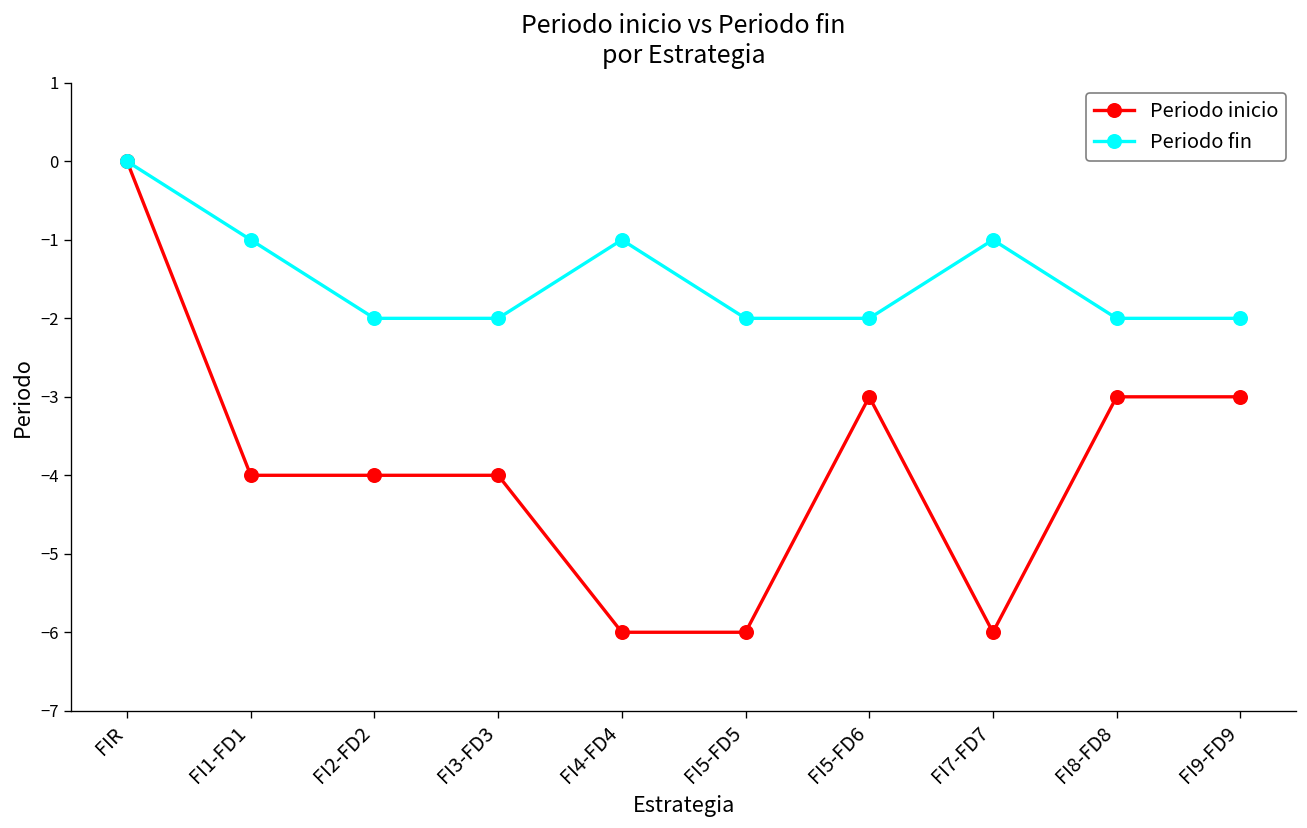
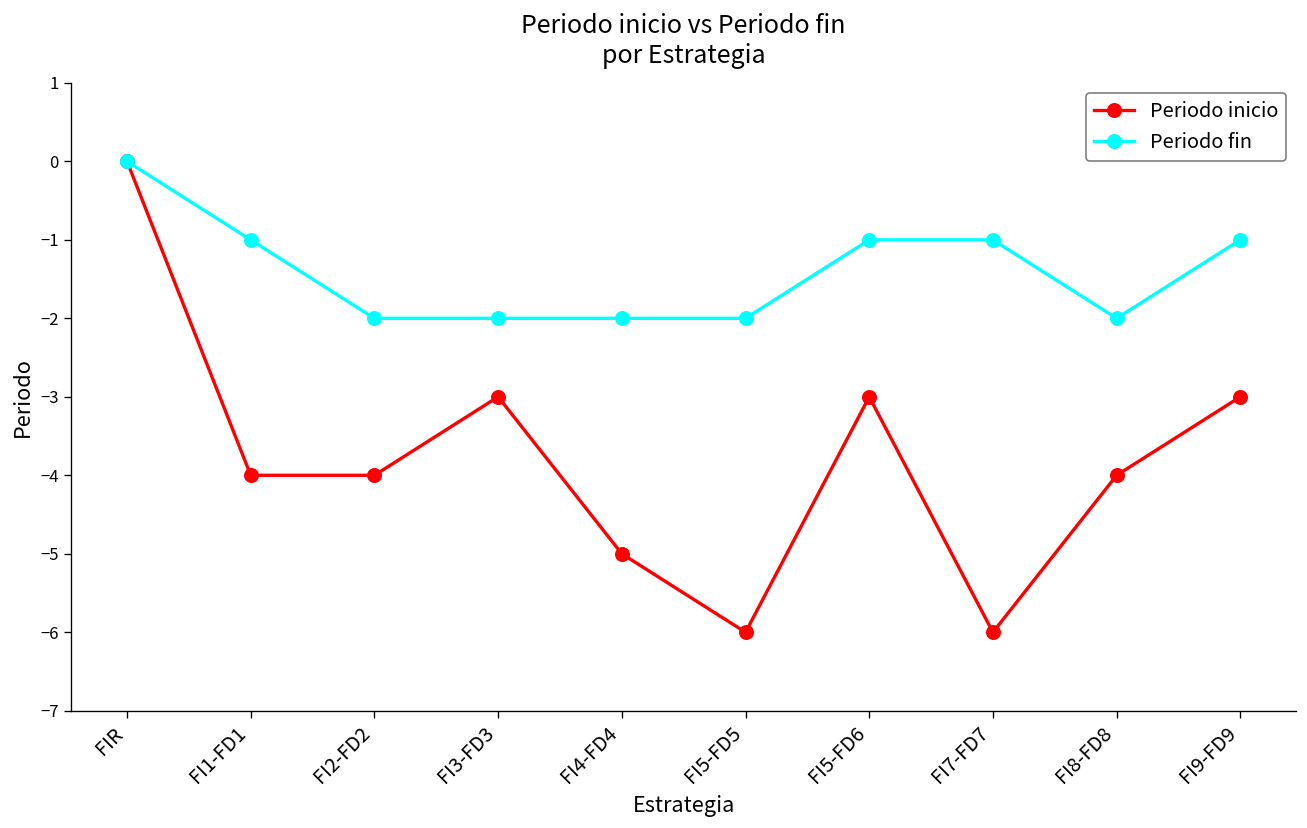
Periodo inicio, FI3-FD3: -4 -> -3
Periodo inicio, FI4-FD4: -6 -> -5
Periodo fin, FI4-FD4: -1 -> -2
Periodo fin, FI5-FD6: -2 -> -1
Periodo inicio, FI8-FD8: -3 -> -4
Periodo fin, FI9-FD9: -2 -> -1
